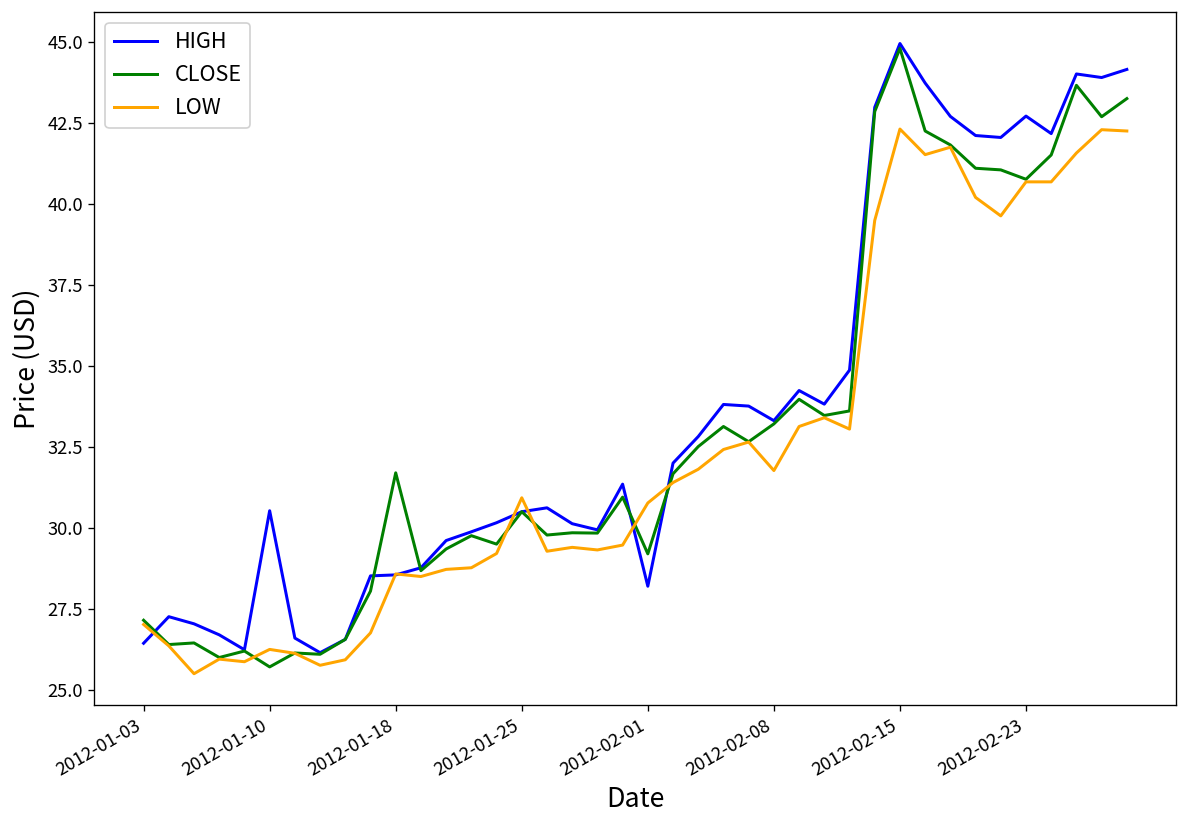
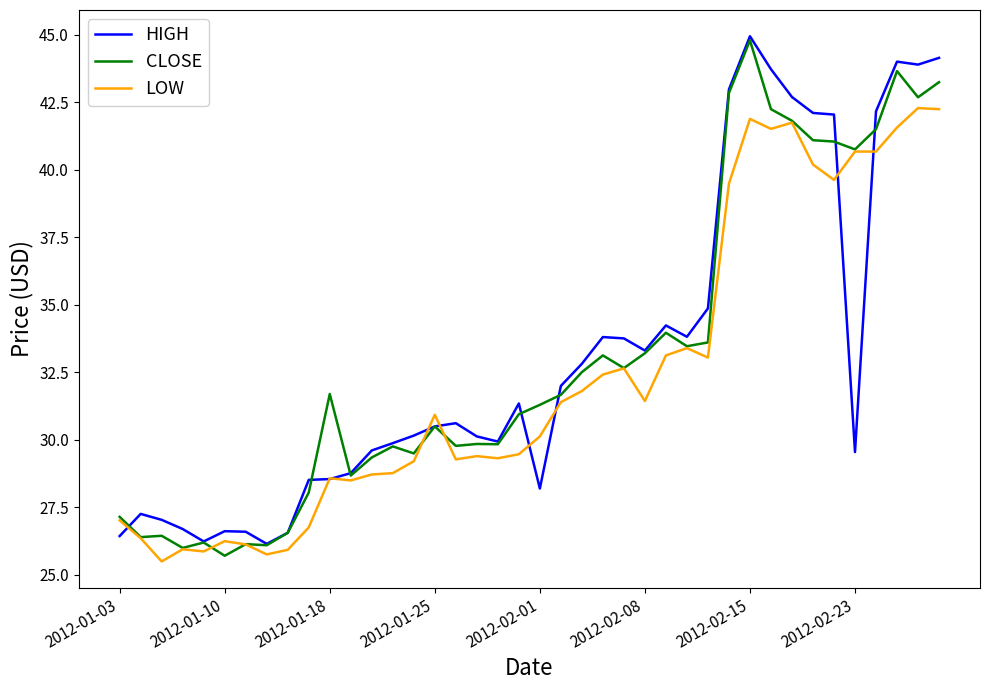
HIGH, 2012-01-10: 30.5 -> 26.6
CLOSE, 2012-02-01: 29.2 -> 31.3
LOW, 2012-02-01: 30.8 -> 30.1
LOW, 2012-02-08: 31.8 -> 31.4
LOW, 2012-02-15: 42.3 -> 41.9
HIGH, 2012-02-23: 42.7 -> 29.6
